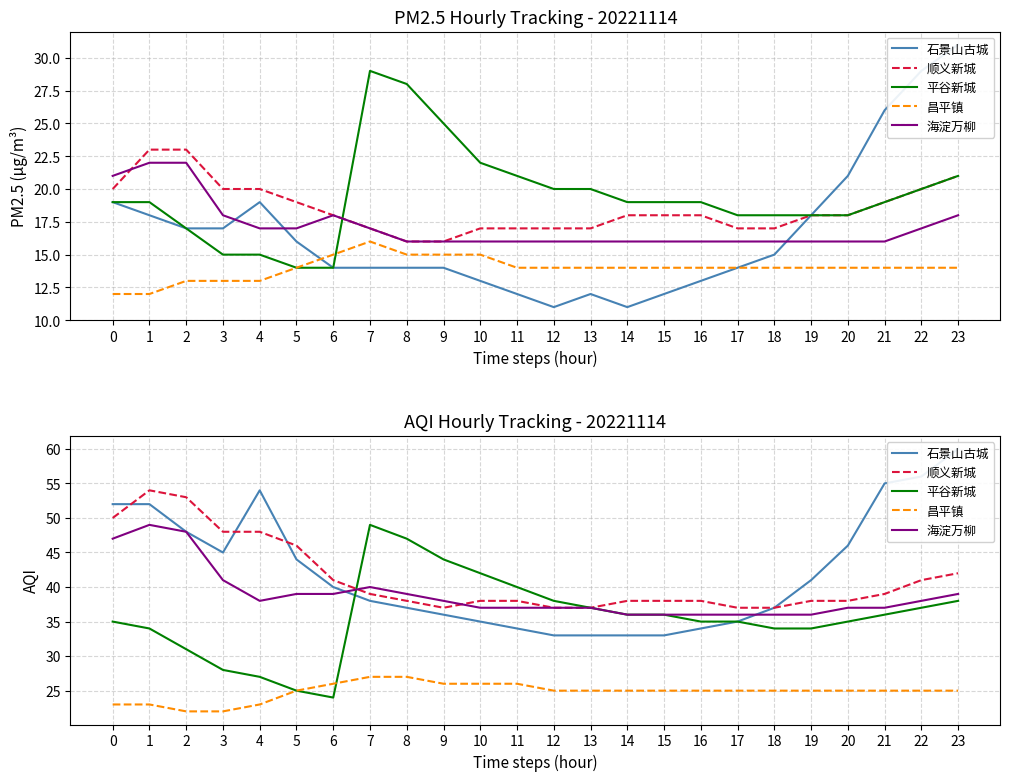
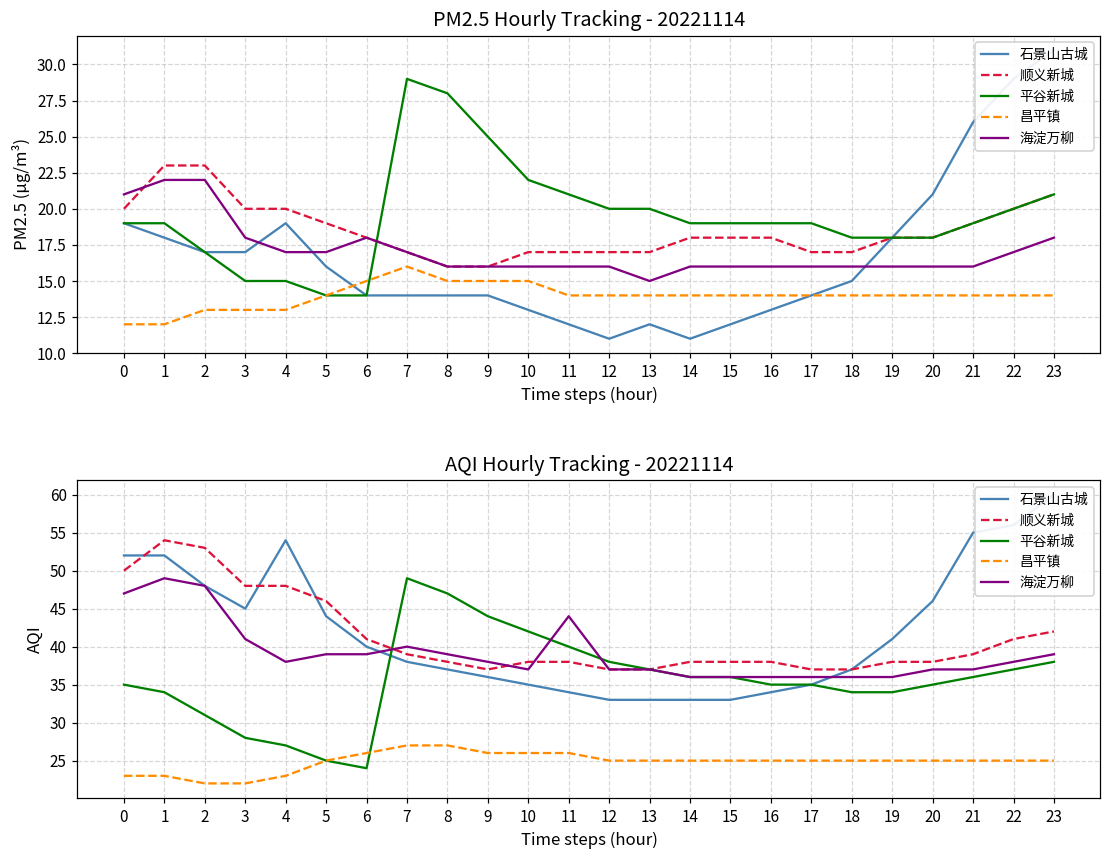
PM2.5 Hourly Tracking - 20221114, 海淀万柳, 13: 16 -> 15
PM2.5 Hourly Tracking - 20221114, 平谷新城, 17: 18 -> 19
AQI Hourly Tracking - 20221114, 海淀万柳, 11: 37 -> 44
